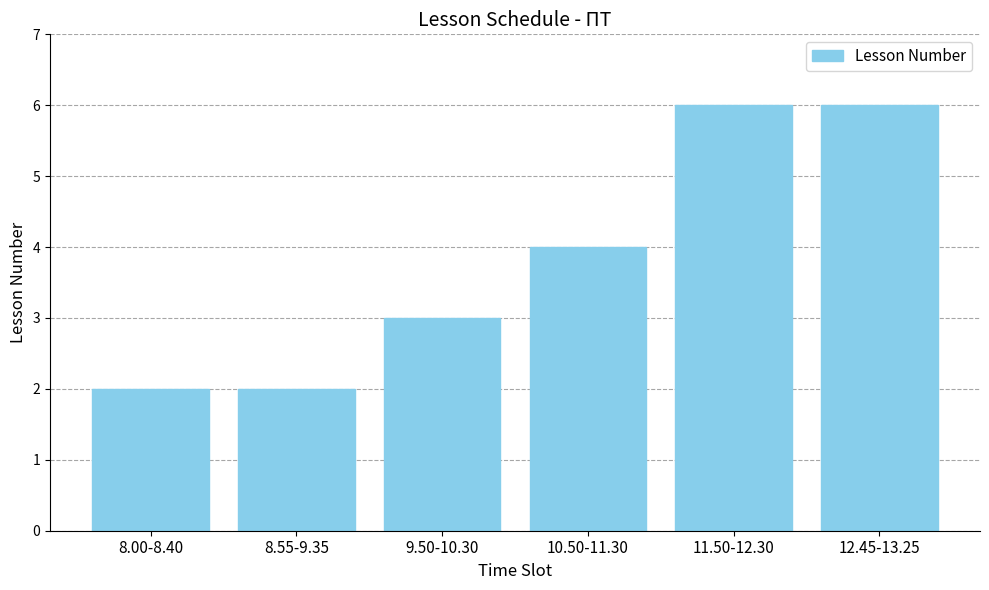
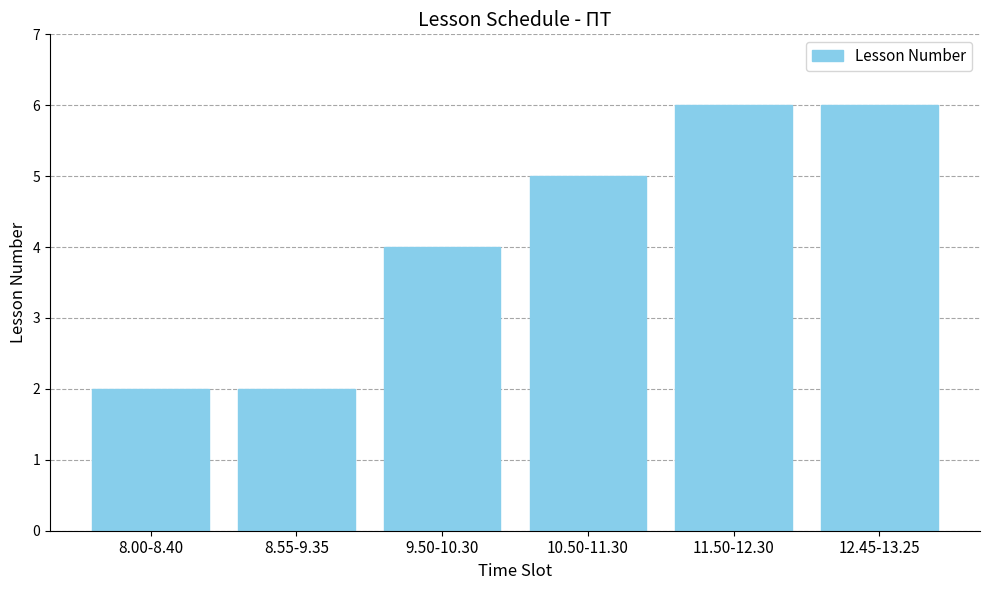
9.50-10.30: 3 -> 4
10.50-11.30: 4 -> 5
